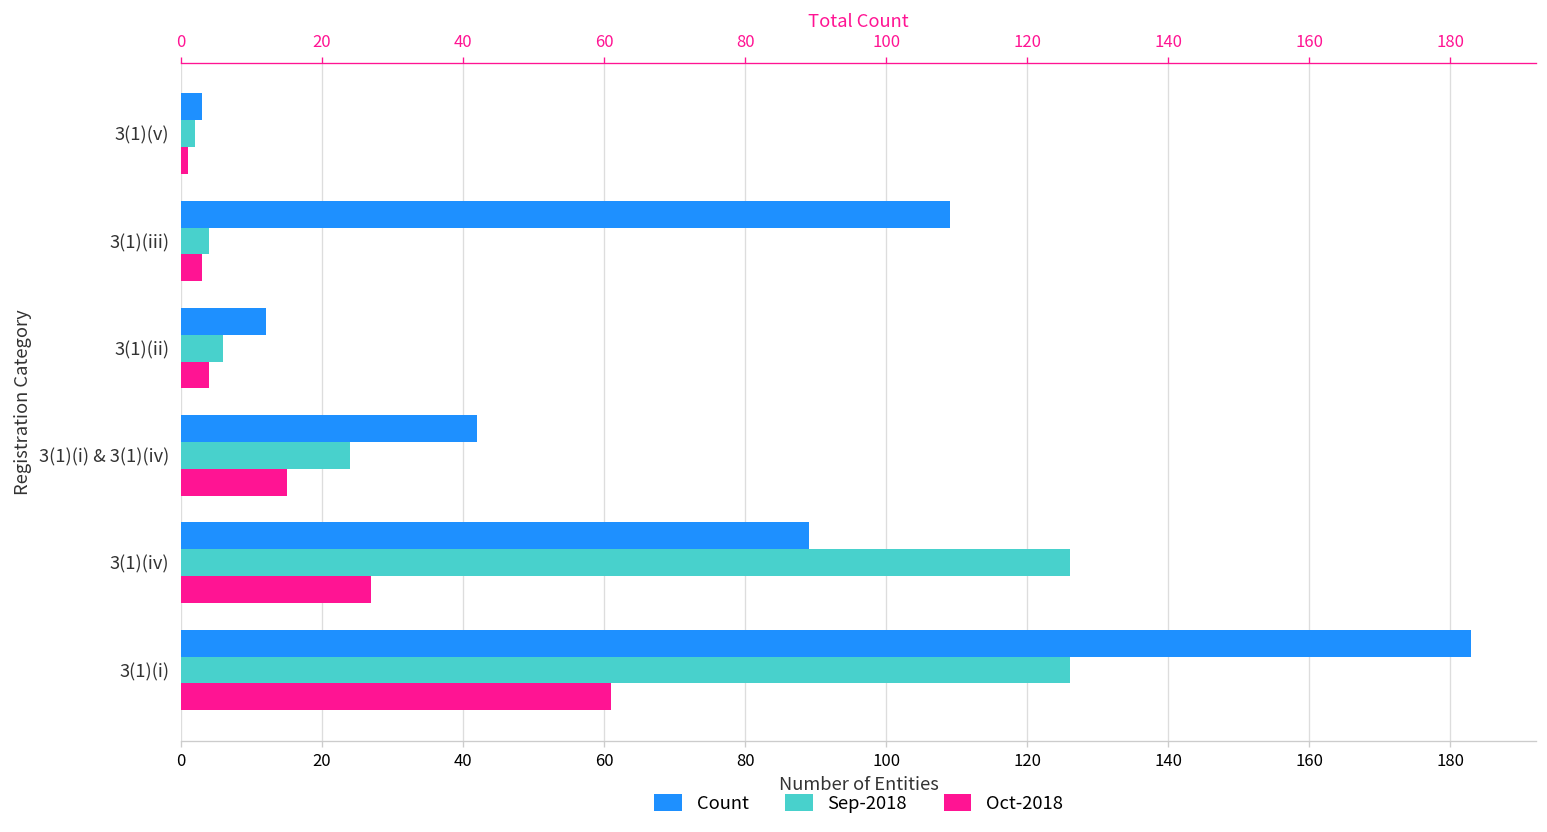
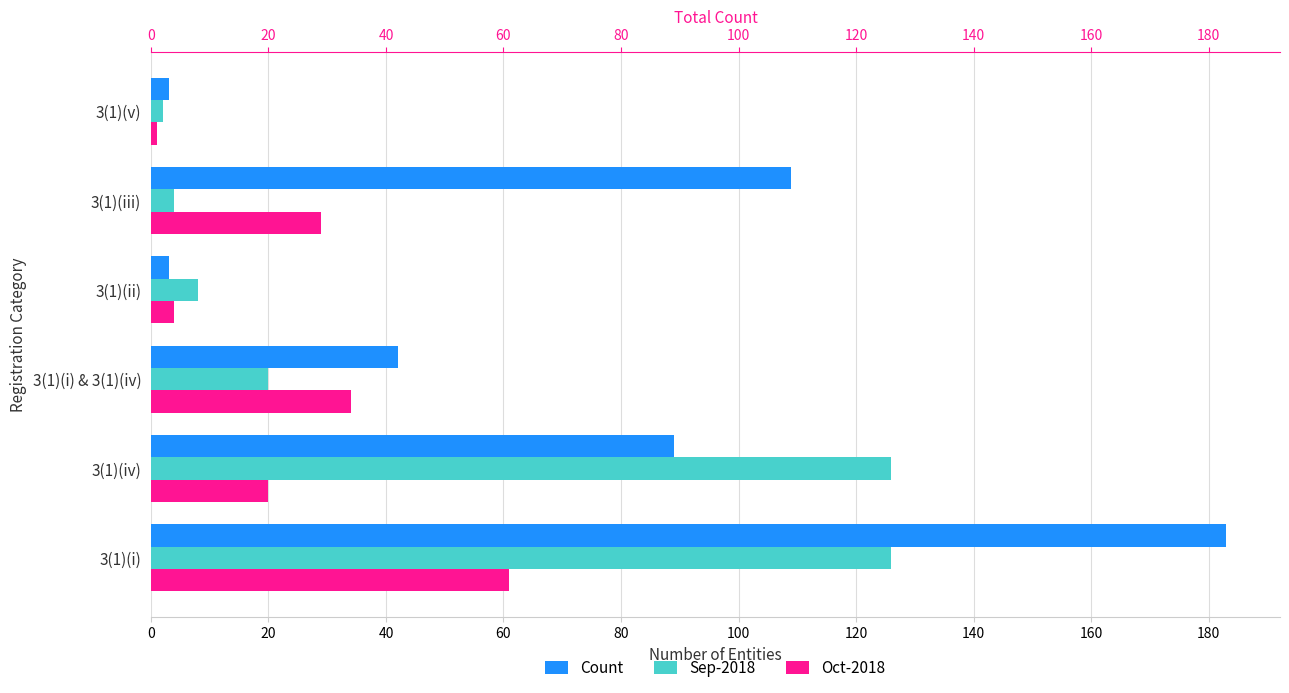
Oct-2018, 3(1)(iii): 3 -> 29
Count, 3(1)(ii): 12 -> 3
Sep-2018, 3(1)(ii): 6 -> 8
Sep-2018, 3(1)(i) & 3(1)(iv): 24 -> 20
Oct-2018, 3(1)(i) & 3(1)(iv): 15 -> 34
Oct-2018, 3(1)(iv): 27 -> 20
